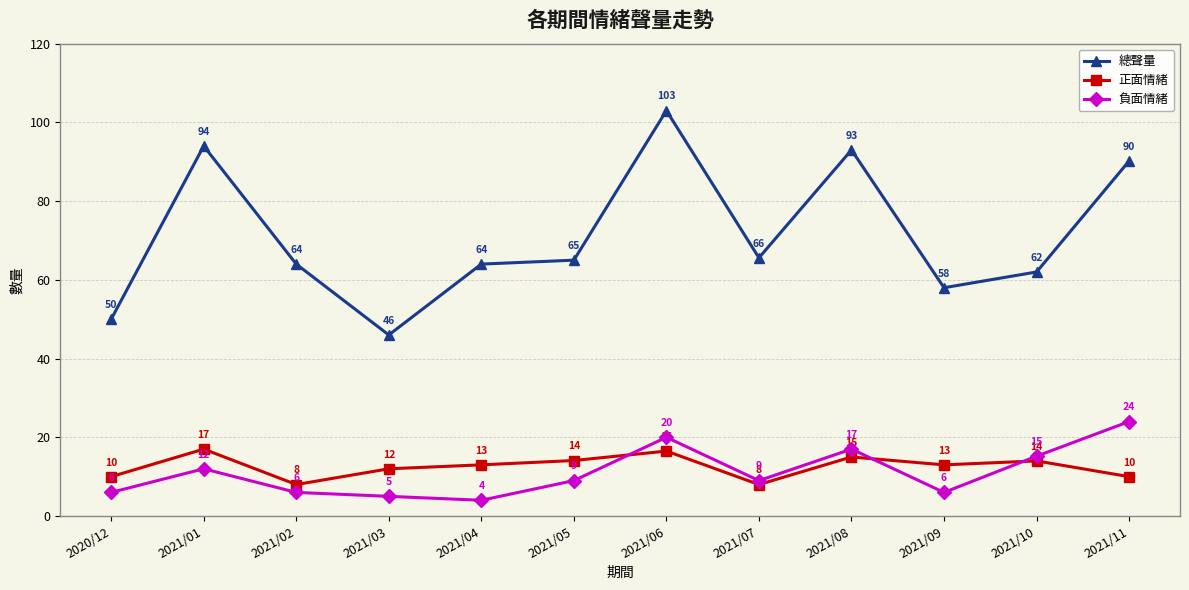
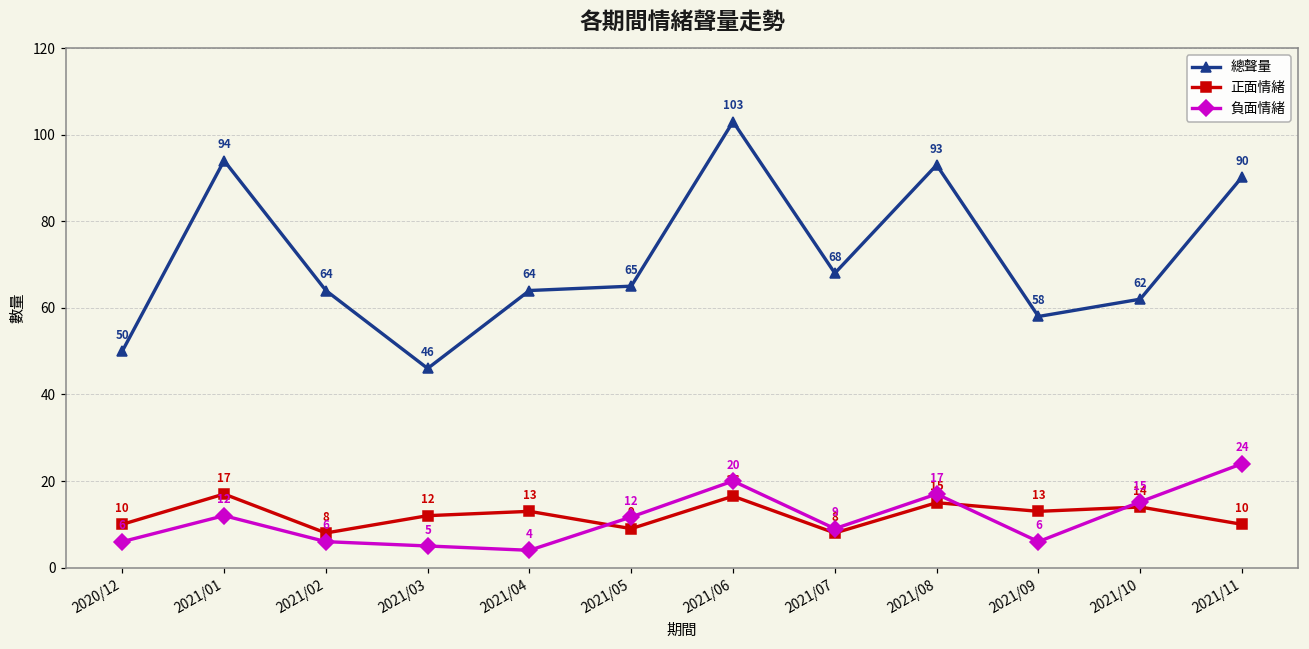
正面情緒, 2021/05: 14 -> 9
負面情緒, 2021/05: 9 -> 12
總聲量, 2021/07: 66 -> 68
